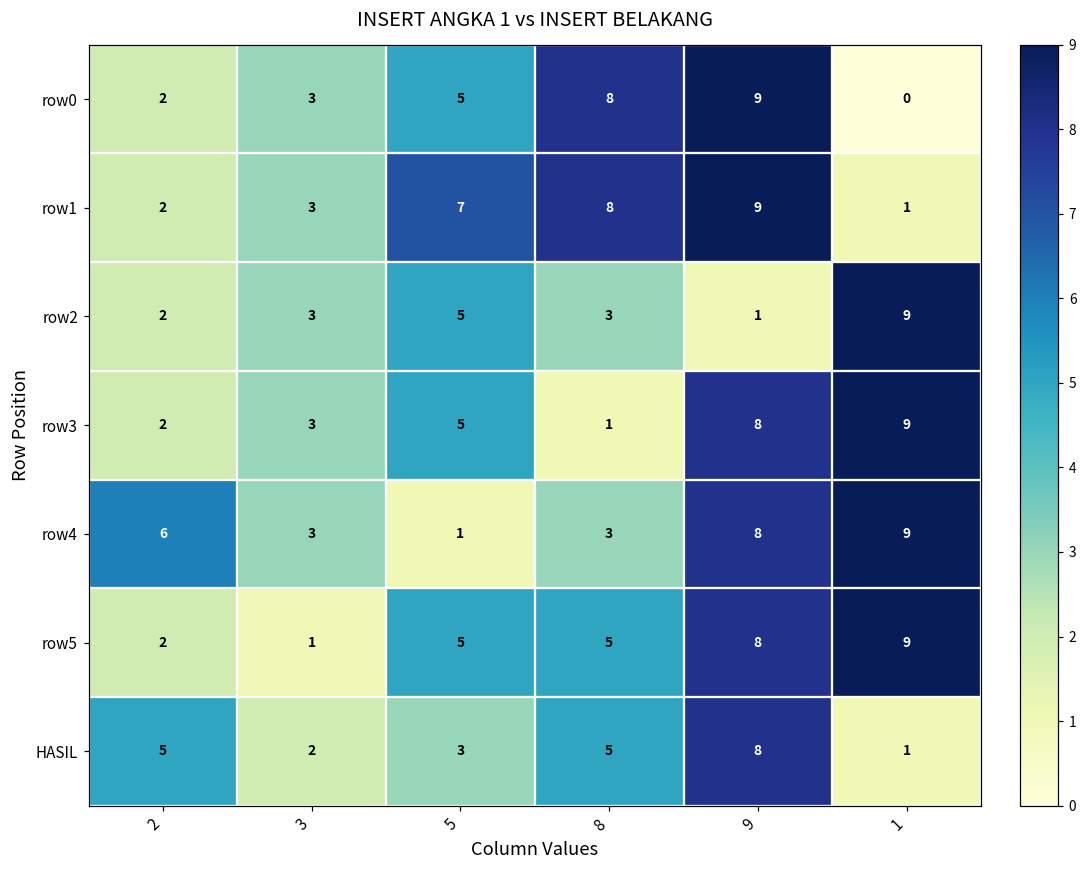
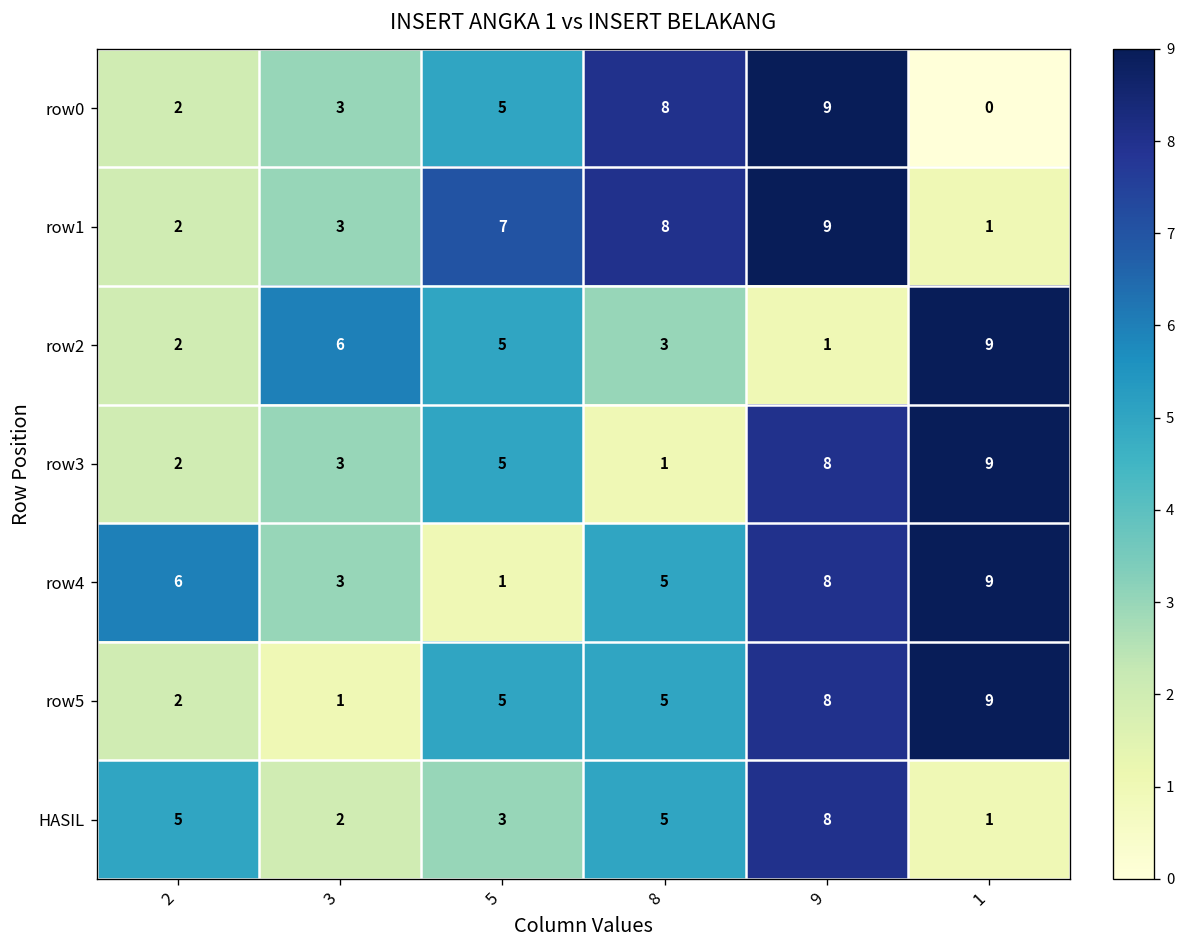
row2, 3: 3 -> 6
row4, 8: 3 -> 5
